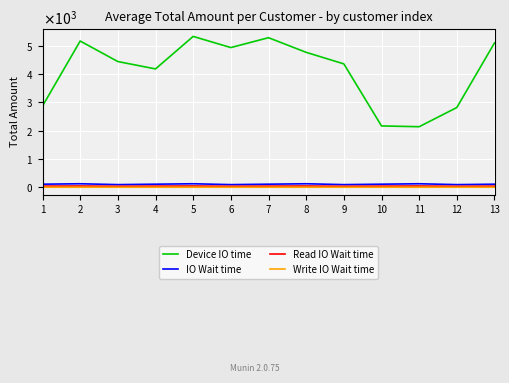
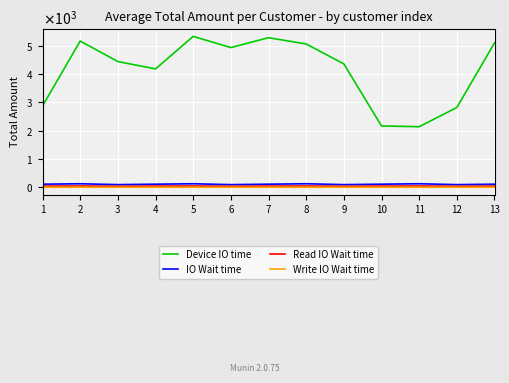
Device IO time, 8: 4800 -> 5100
